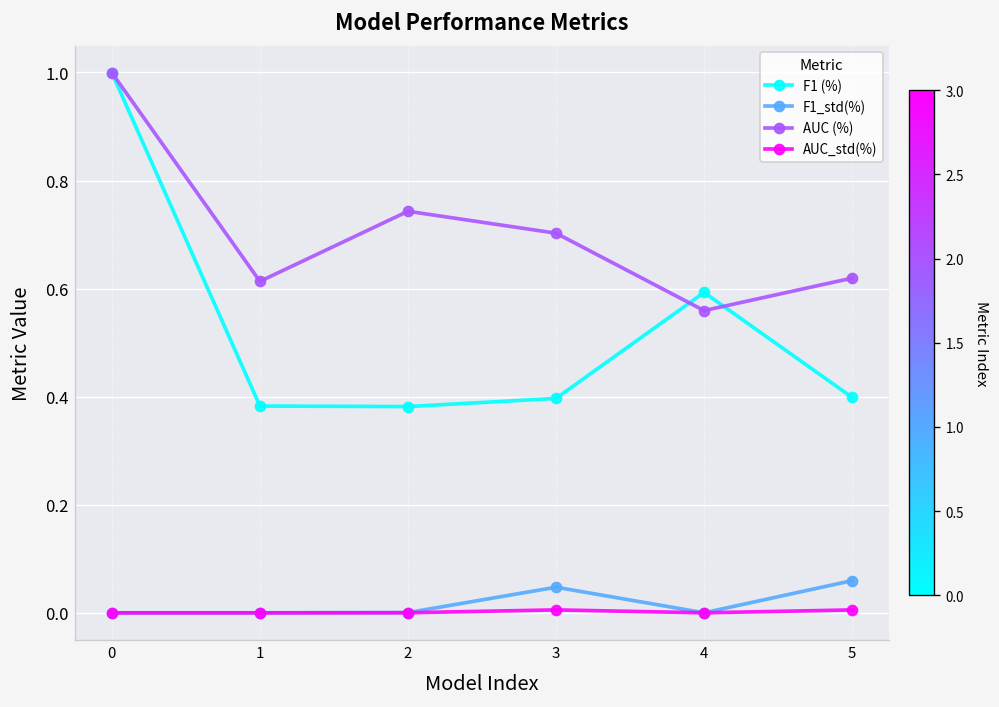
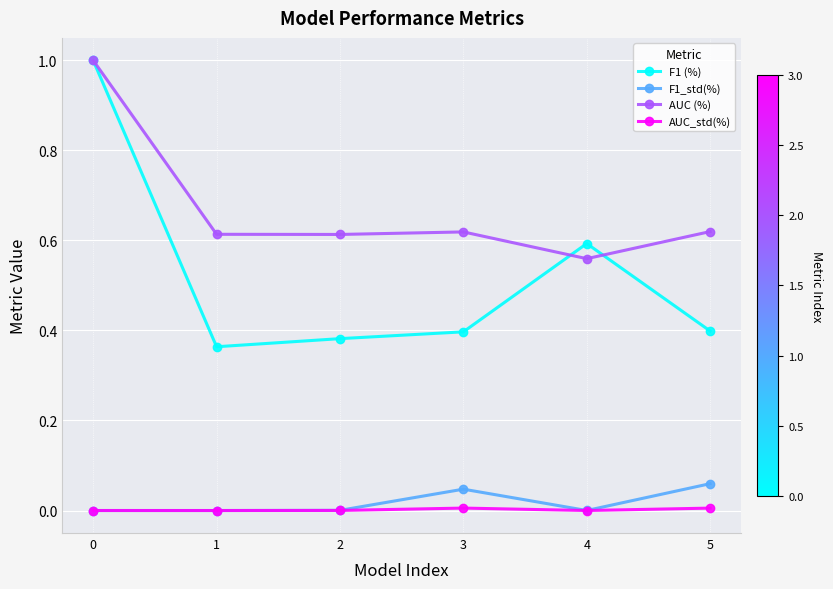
F1 (%), 1: 0.38 -> 0.36
AUC (%), 2: 0.74 -> 0.61
AUC (%), 3: 0.70 -> 0.62
